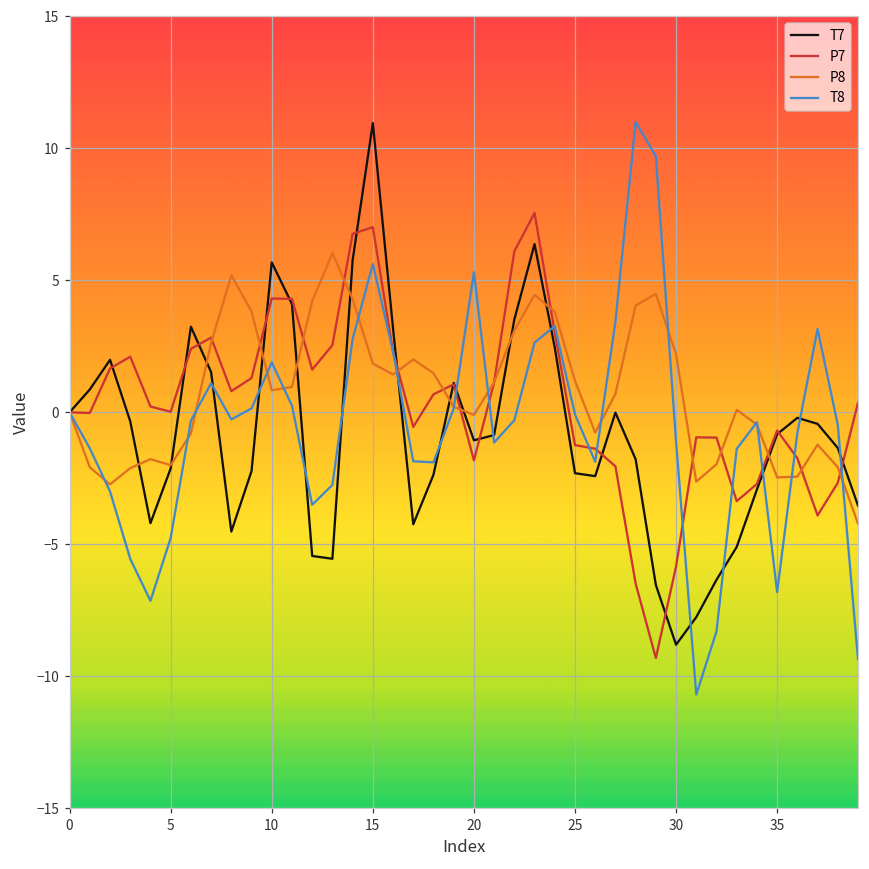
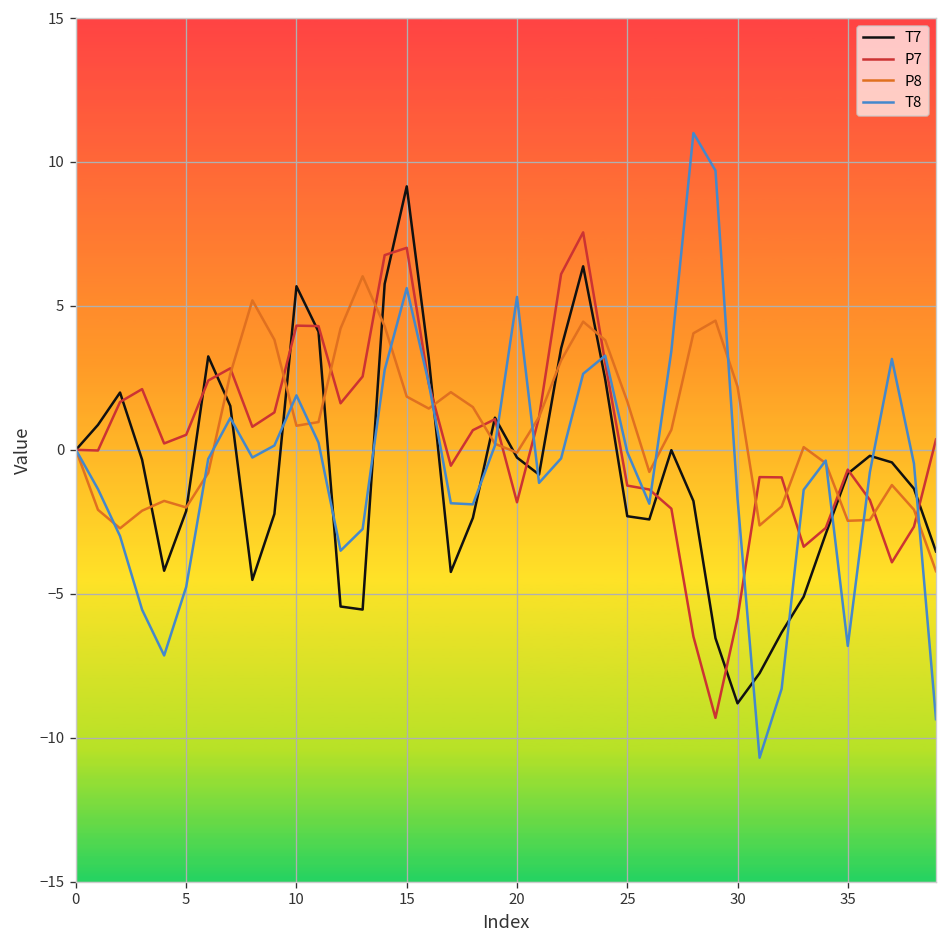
P7, 5: 0.0 -> 0.5
T7, 15: 11.0 -> 9.2
T7, 20: -1.1 -> -0.3
P8, 25: 1.2 -> 1.7
T8, 30: -1.1 -> -1.7
